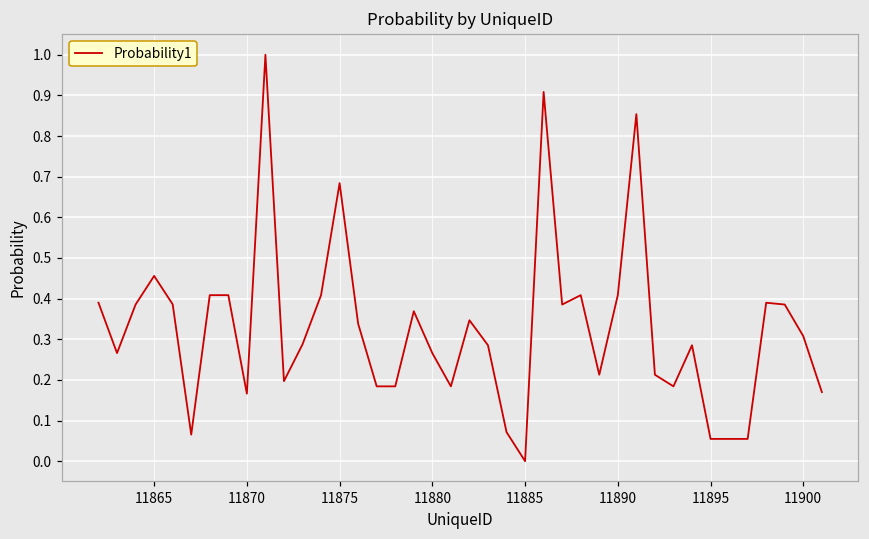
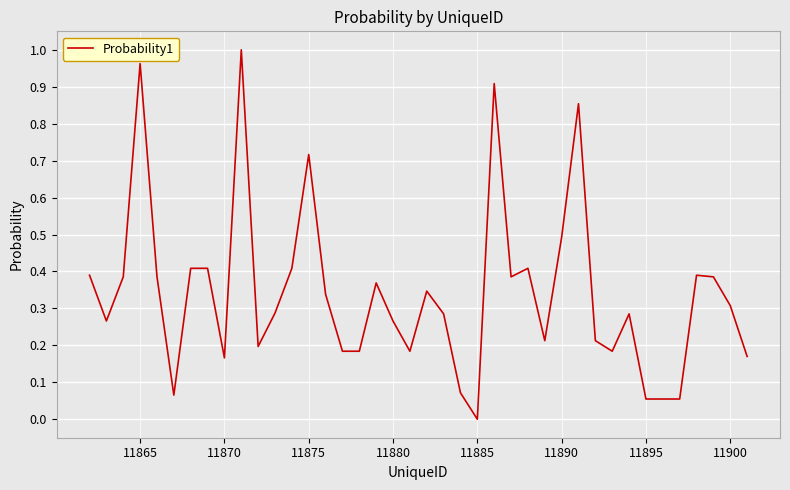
11865: 0.46 -> 0.96
11875: 0.68 -> 0.72
11890: 0.41 -> 0.49
